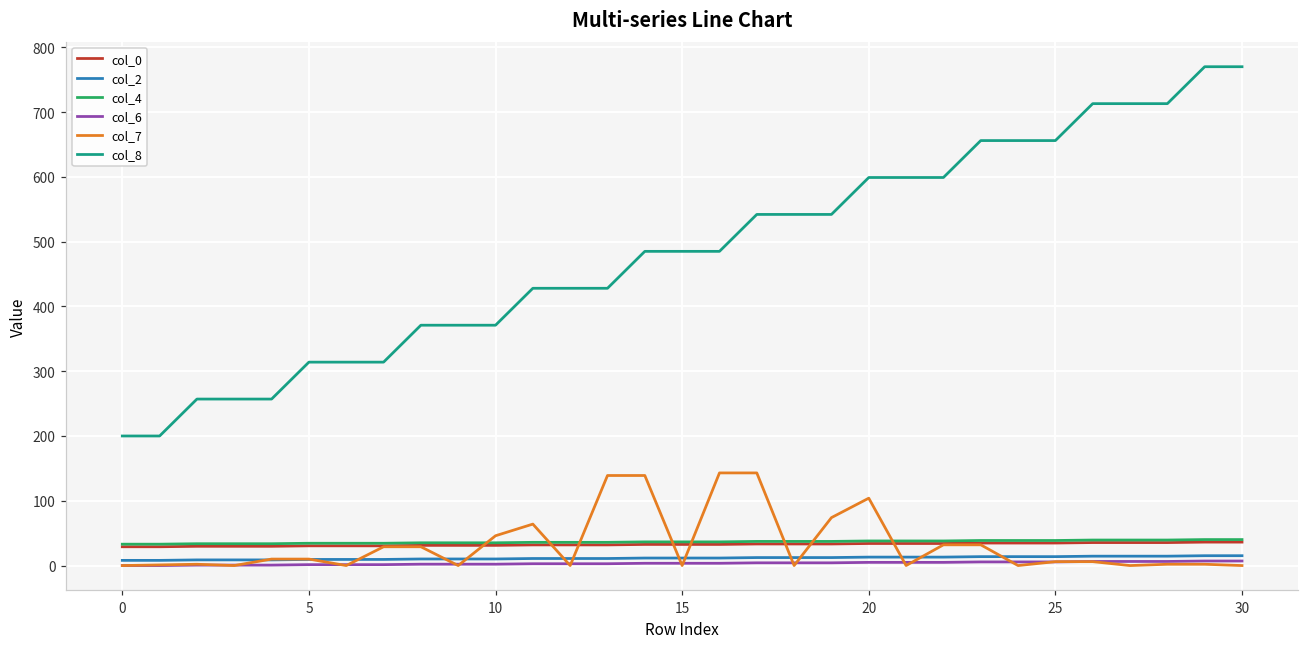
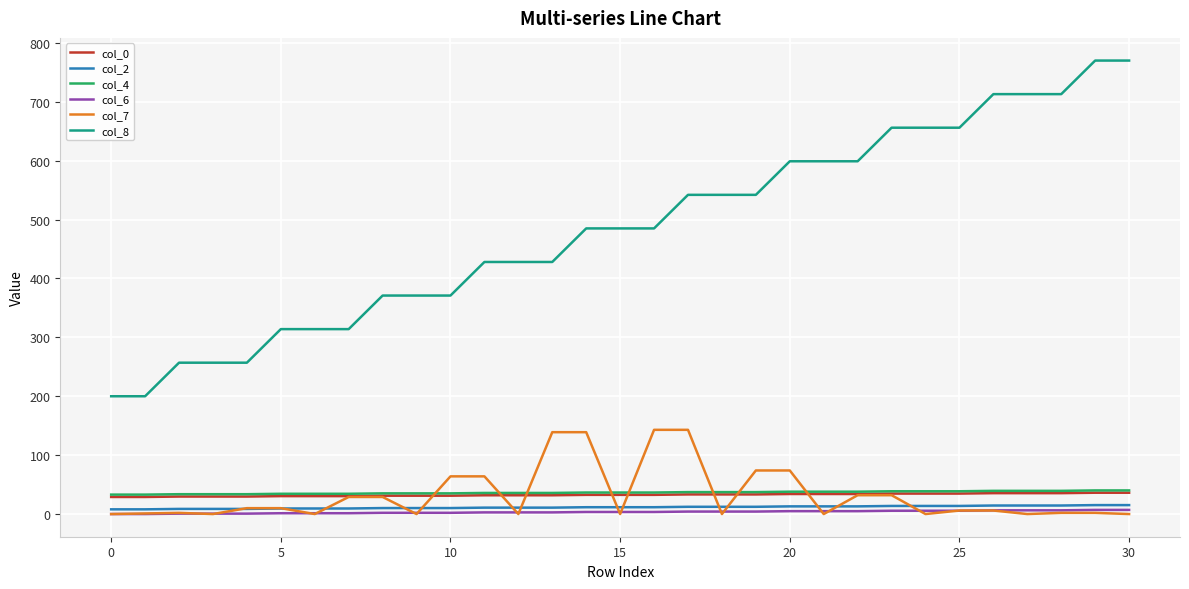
col_7, 10: 50 -> 60
col_7, 20: 100 -> 70
